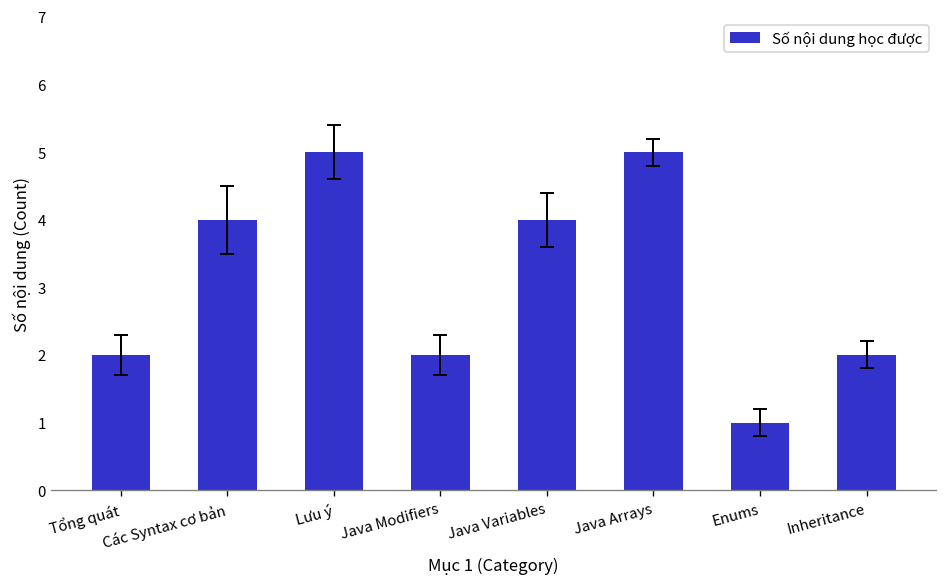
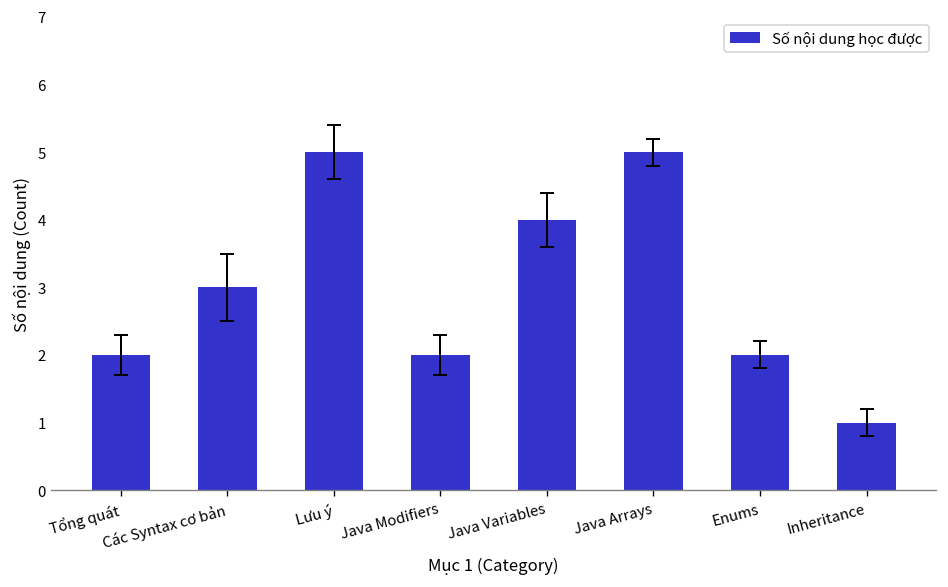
Số nội dung học được, Các Syntax cơ bản: 4 -> 3
Số nội dung học được, Enums: 1 -> 2
Số nội dung học được, Inheritance: 2 -> 1
